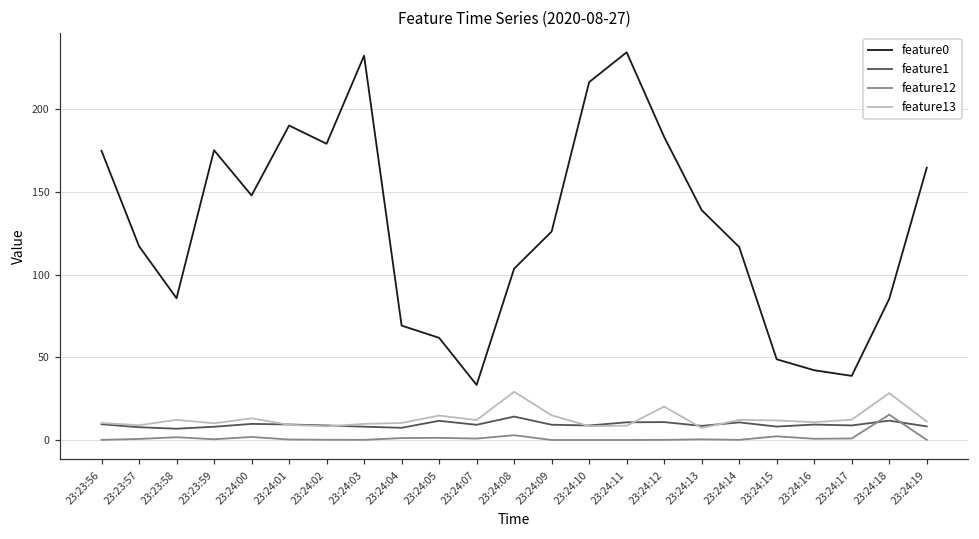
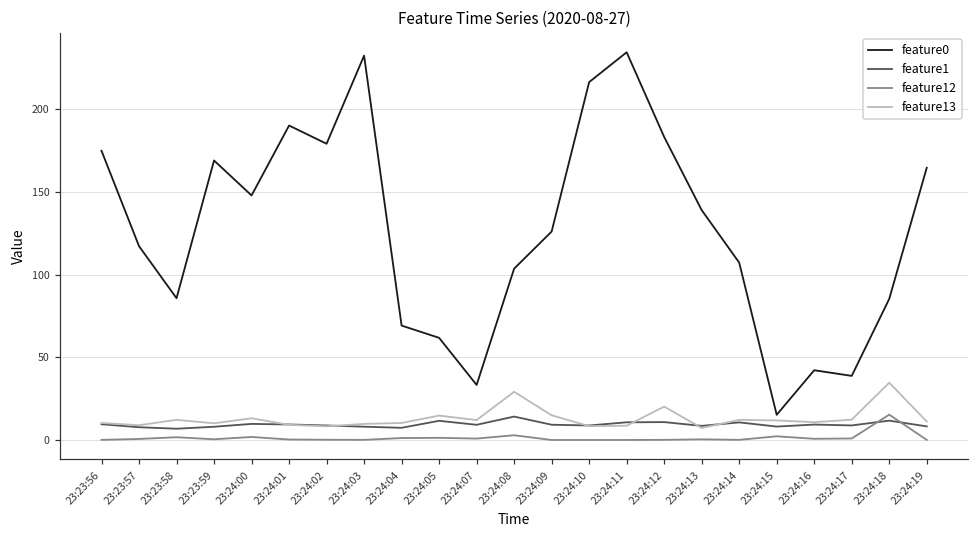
feature0, 23:23:59: 175 -> 169
feature0, 23:24:14: 117 -> 107
feature0, 23:24:15: 49 -> 15
feature13, 23:24:18: 28 -> 35
